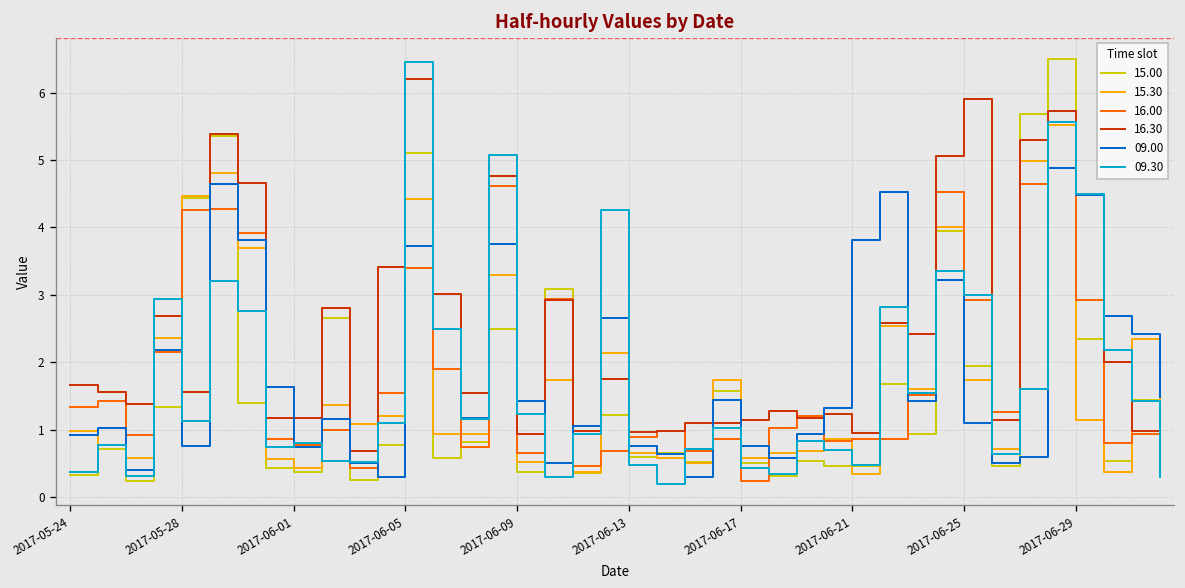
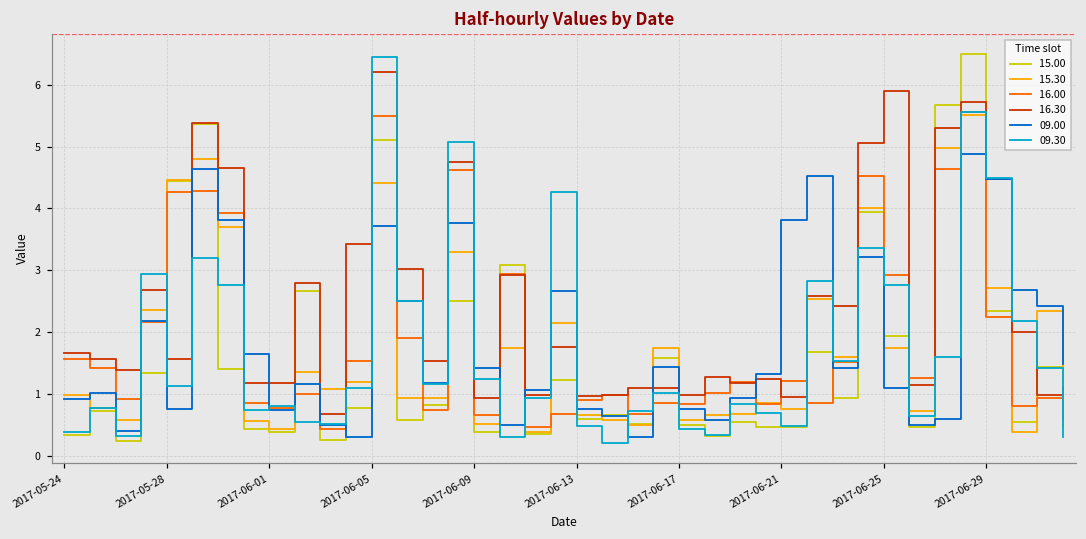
16.00, 2017-05-24: 1.3 -> 1.6
16.00, 2017-06-05: 3.4 -> 5.5
16.00, 2017-06-17: 0.2 -> 0.8
16.30, 2017-06-17: 1.1 -> 1.0
15.30, 2017-06-21: 0.3 -> 0.8
16.00, 2017-06-21: 0.9 -> 1.2
09.30, 2017-06-25: 3.0 -> 2.8
15.30, 2017-06-29: 1.1 -> 2.7
16.00, 2017-06-29: 2.9 -> 2.2
